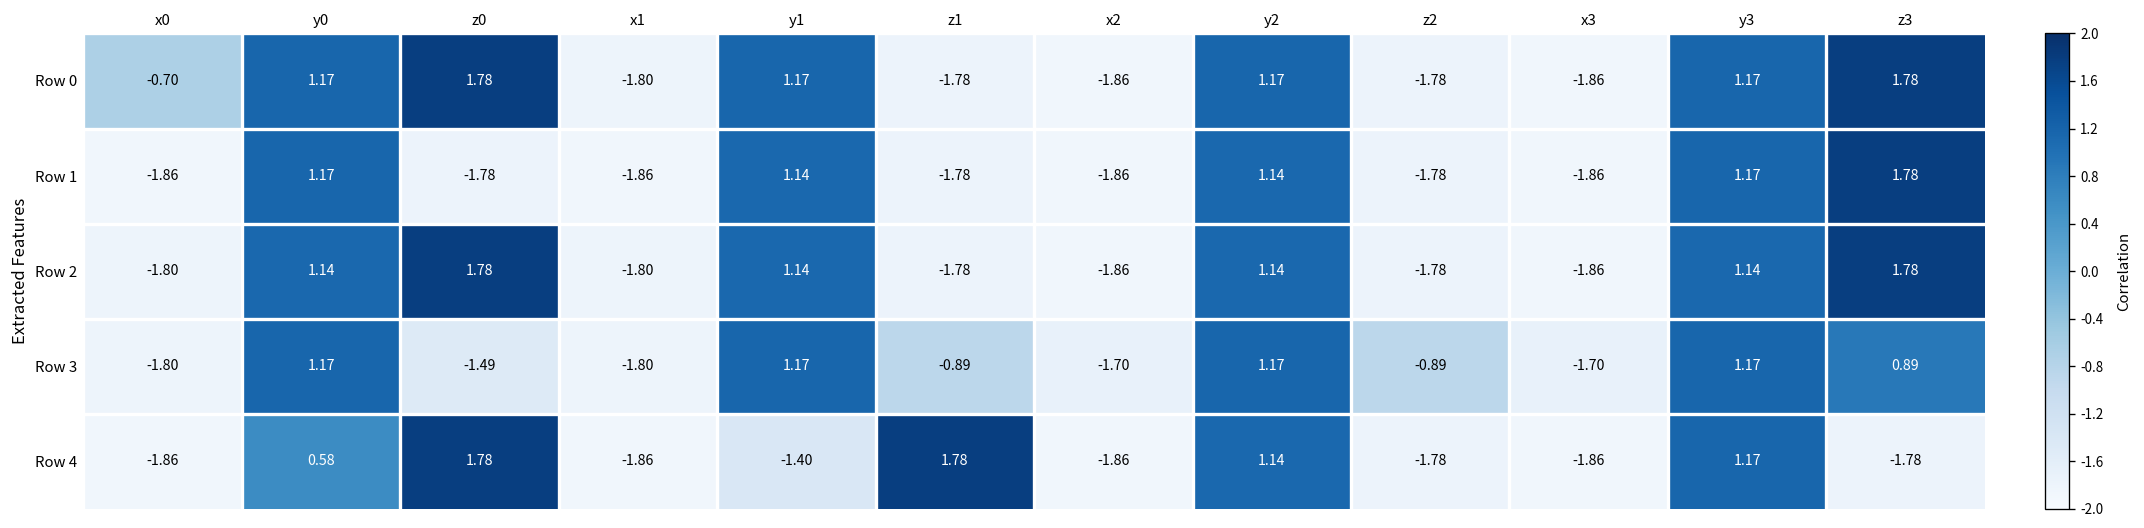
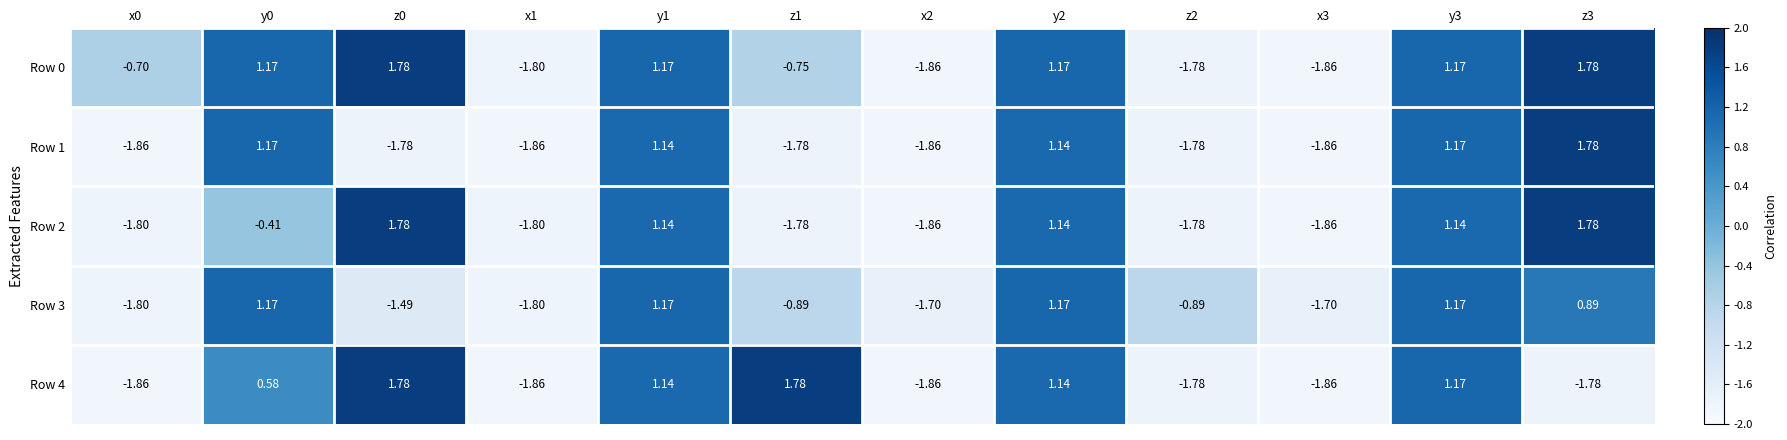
Row 0, z1: -1.78 -> -0.75
Row 2, y0: 1.14 -> -0.41
Row 4, y1: -1.40 -> 1.14
